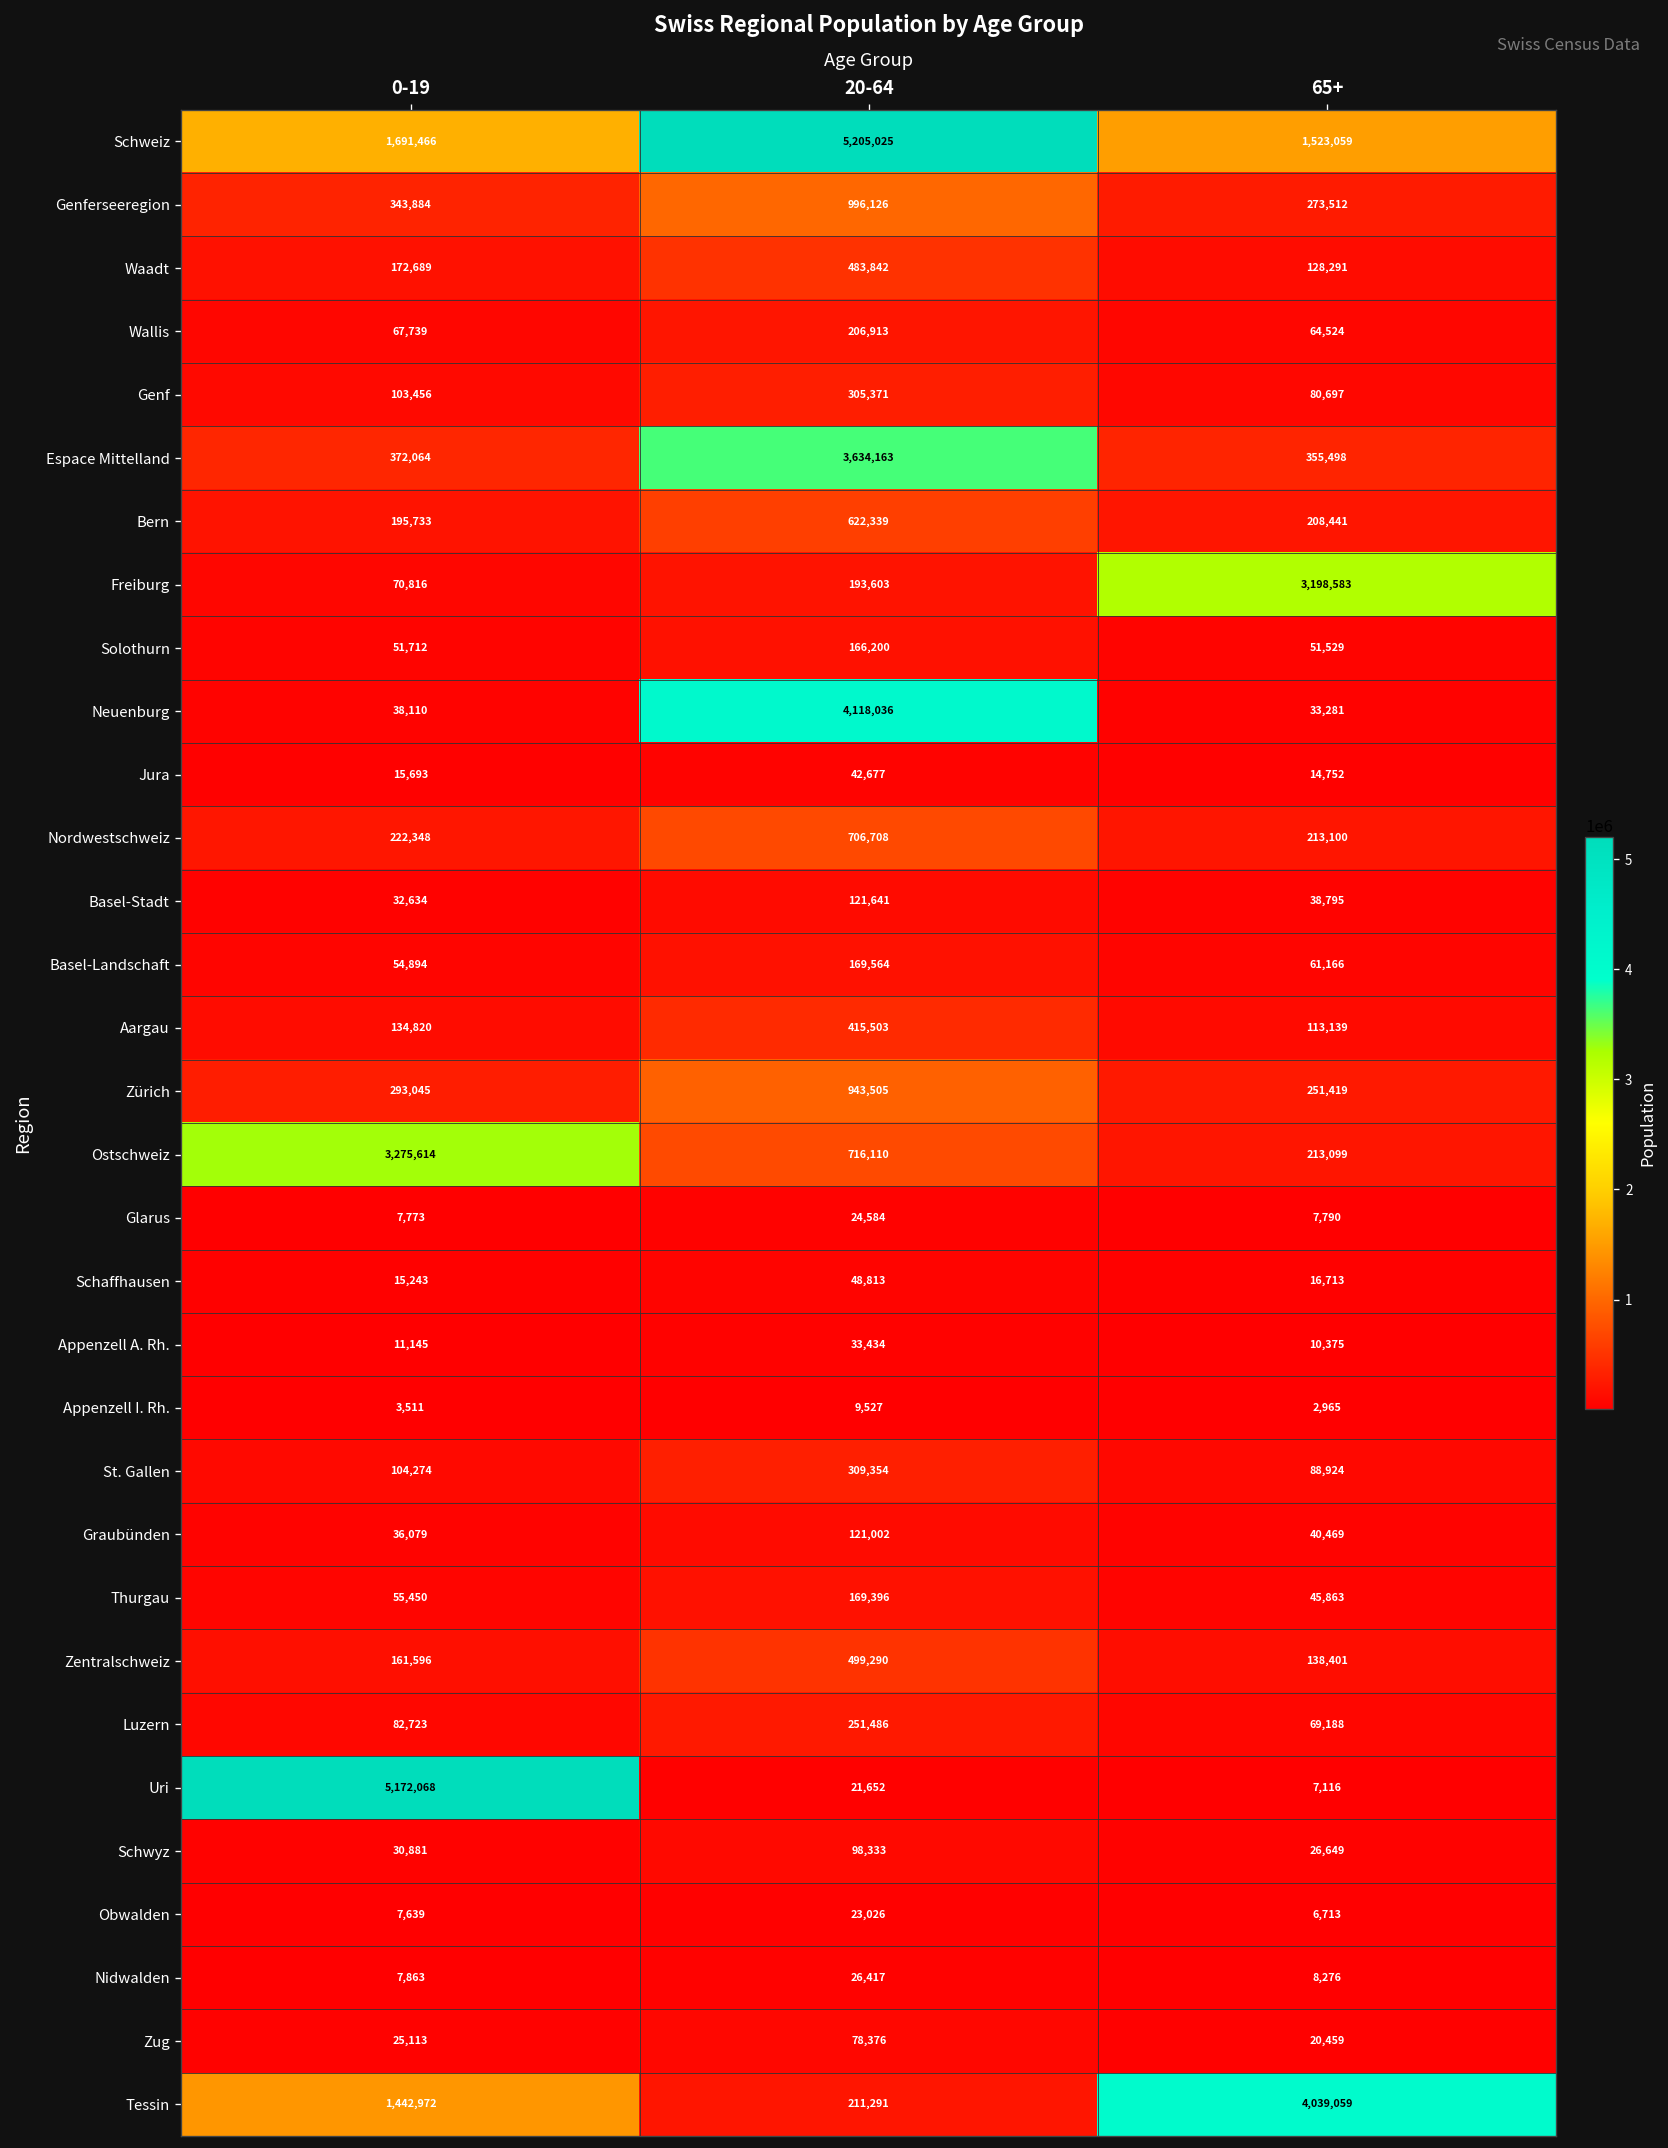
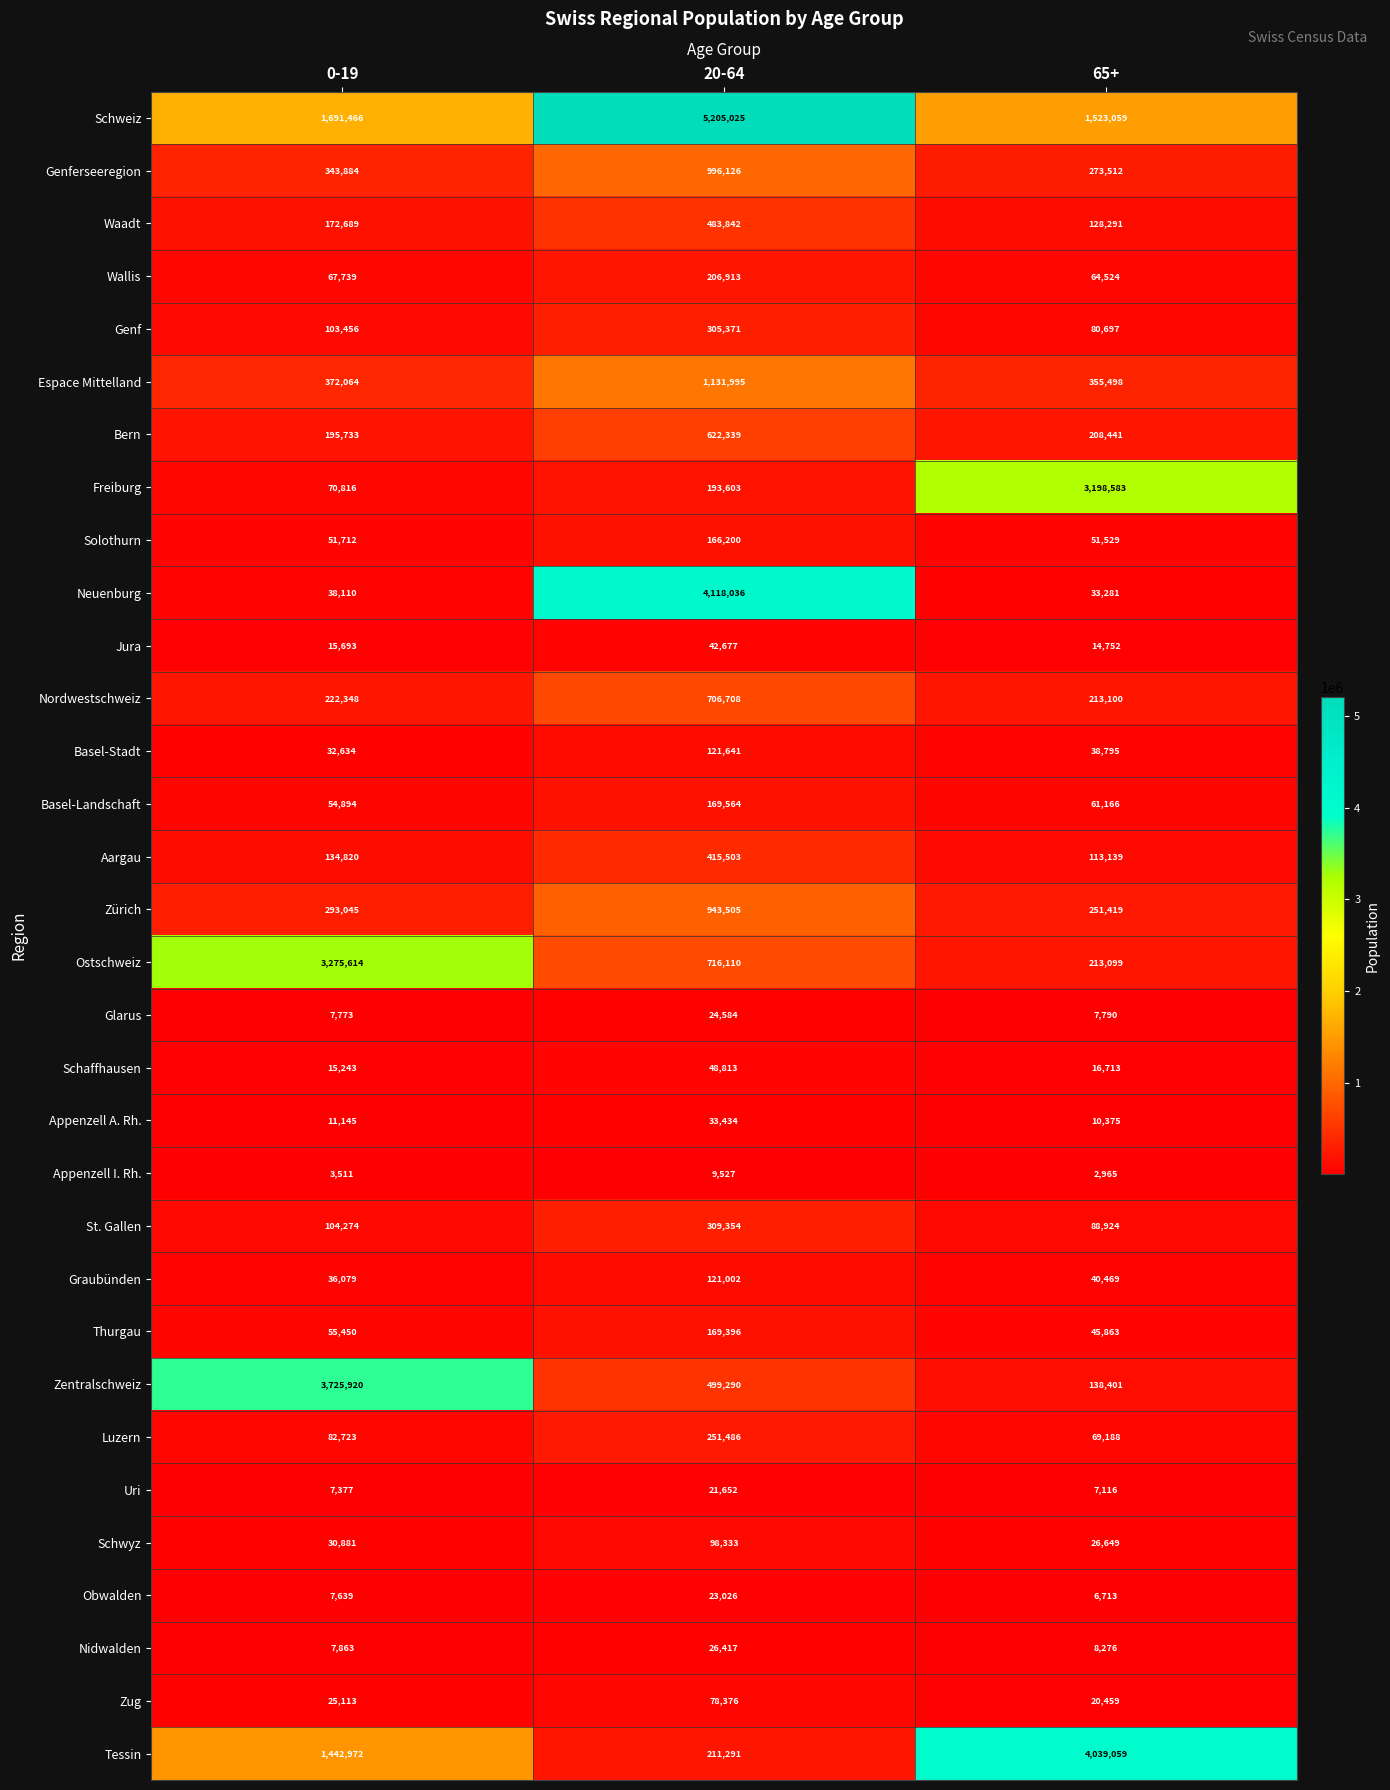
Espace Mittelland, 20-64: 3,634,163 -> 1,131,995
Zentralschweiz, 0-19: 161,596 -> 3,725,920
Uri, 0-19: 5,172,068 -> 7,377
